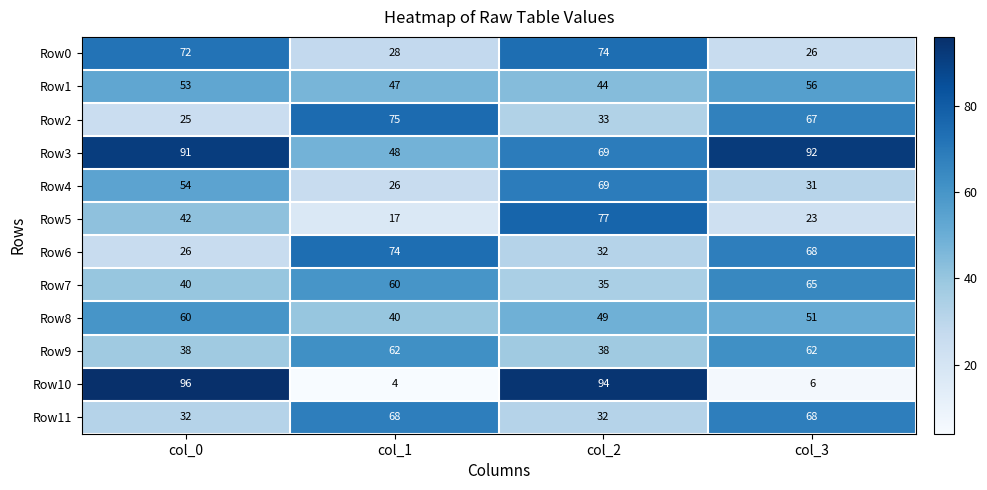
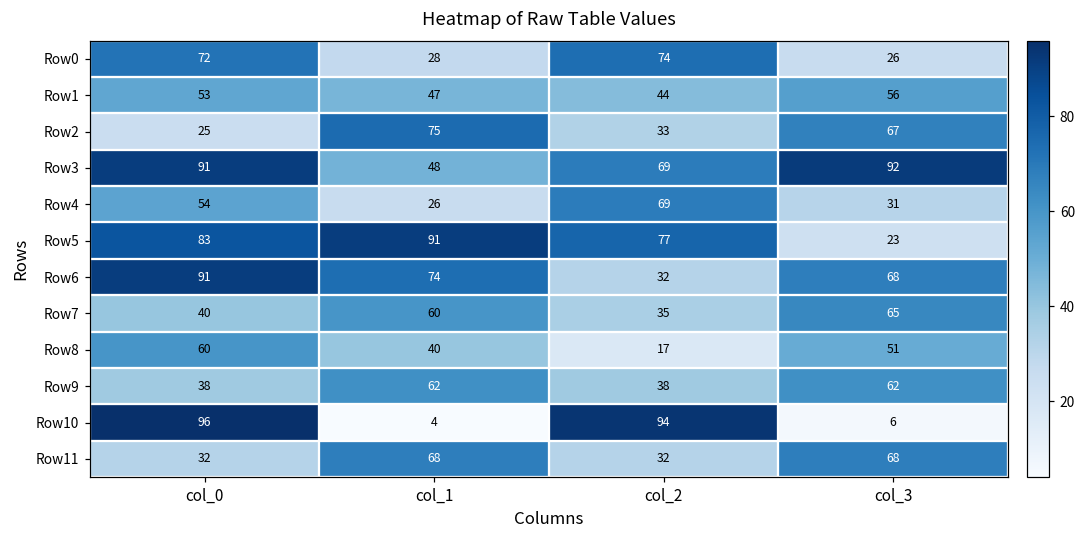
Row5, col_0: 42 -> 83
Row5, col_1: 17 -> 91
Row6, col_0: 26 -> 91
Row8, col_2: 49 -> 17
